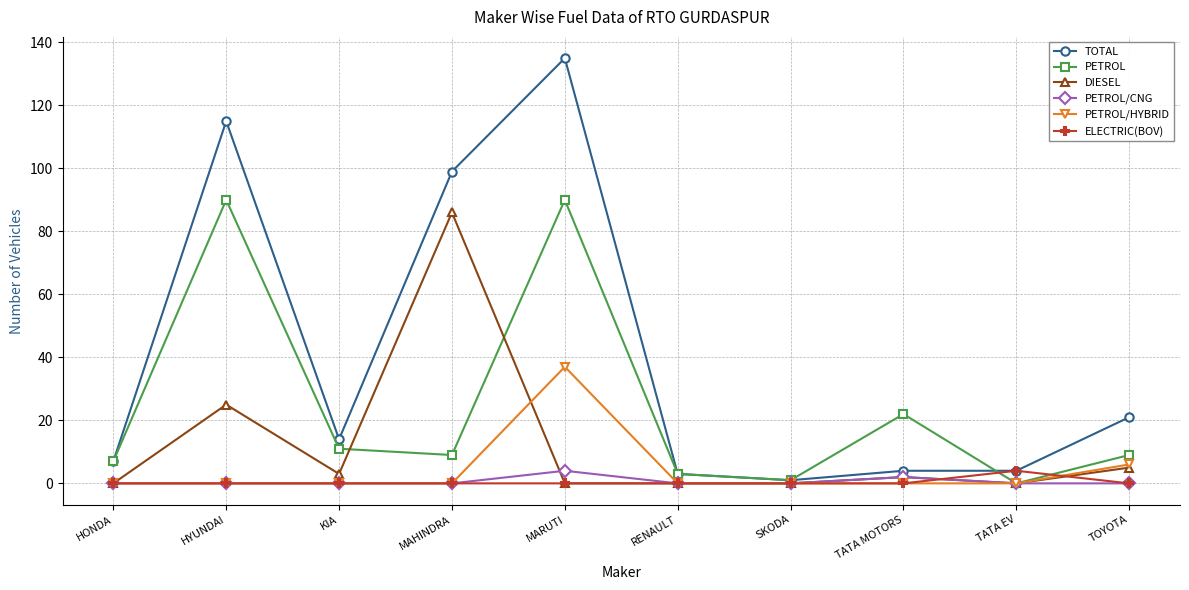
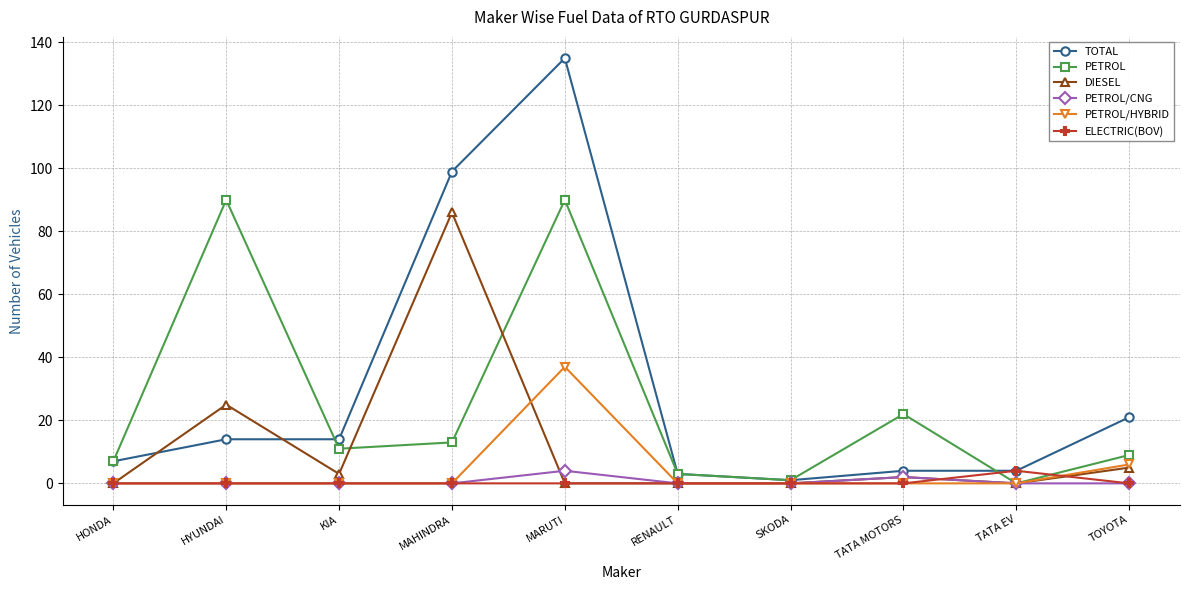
TOTAL, HYUNDAI: 115 -> 14
PETROL, MAHINDRA: 9 -> 13
